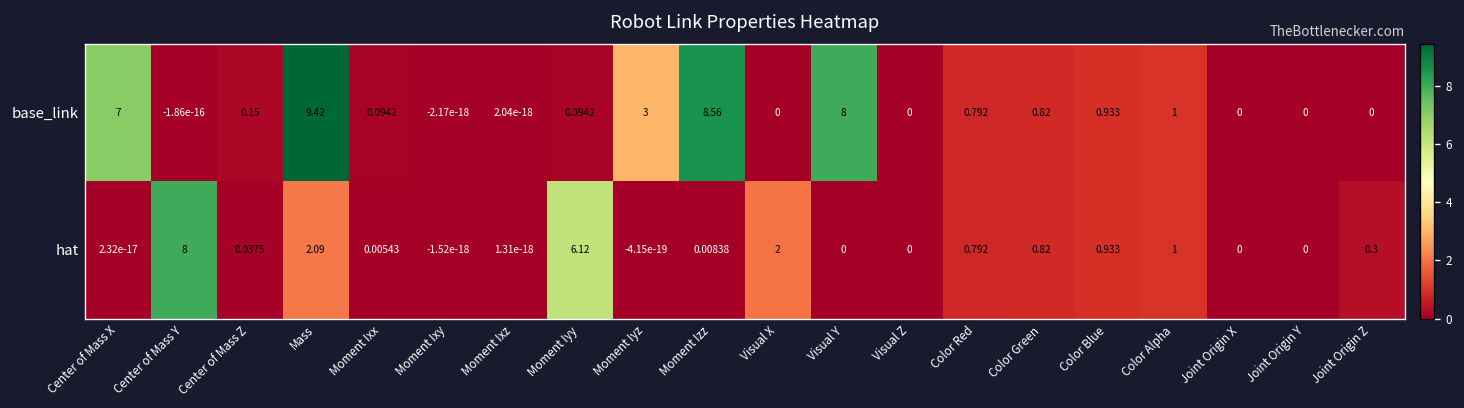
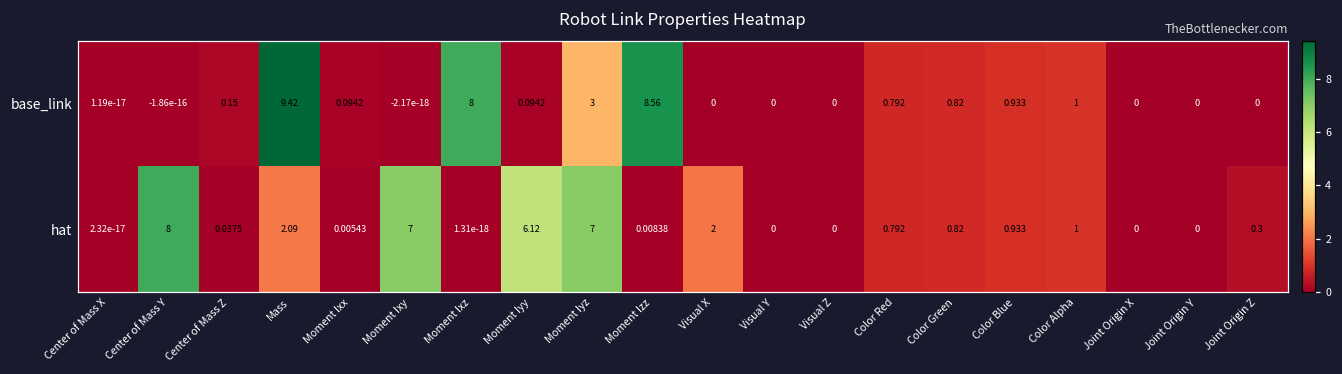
base_link, Center of Mass X: 7 -> 1.19e-17
base_link, Moment Ixz: 2.04e-18 -> 8
base_link, Visual Y: 8 -> 0
hat, Moment Ixy: -1.52e-18 -> 7
hat, Moment Iyz: -4.15e-19 -> 7
